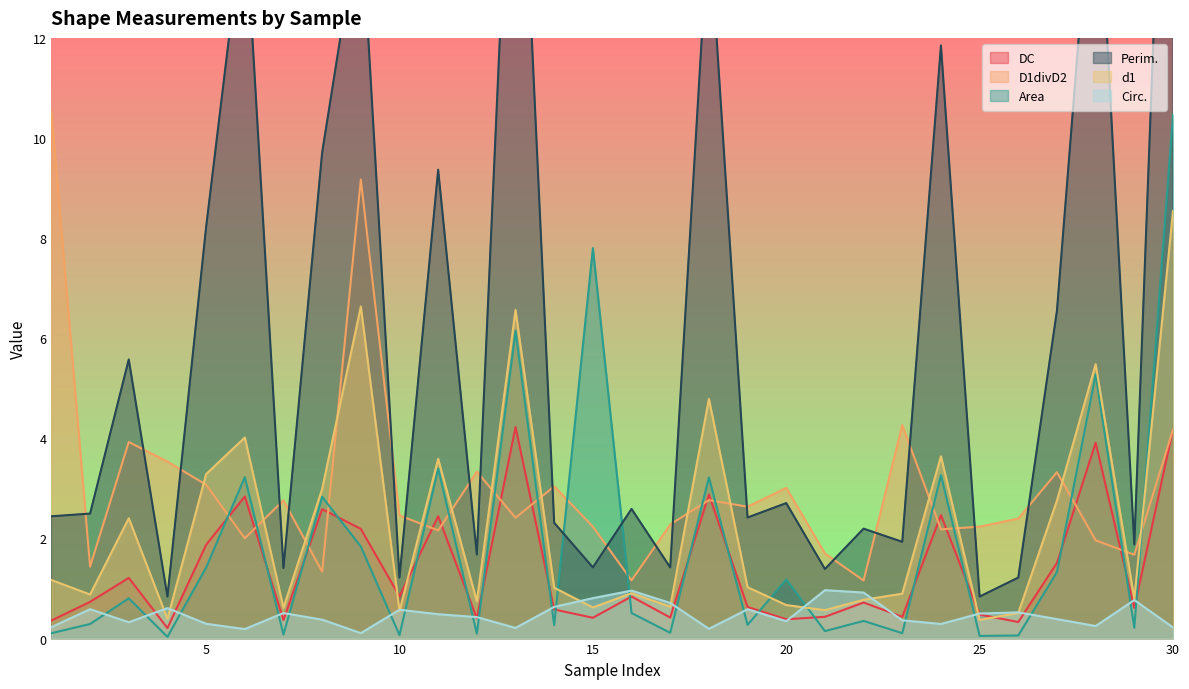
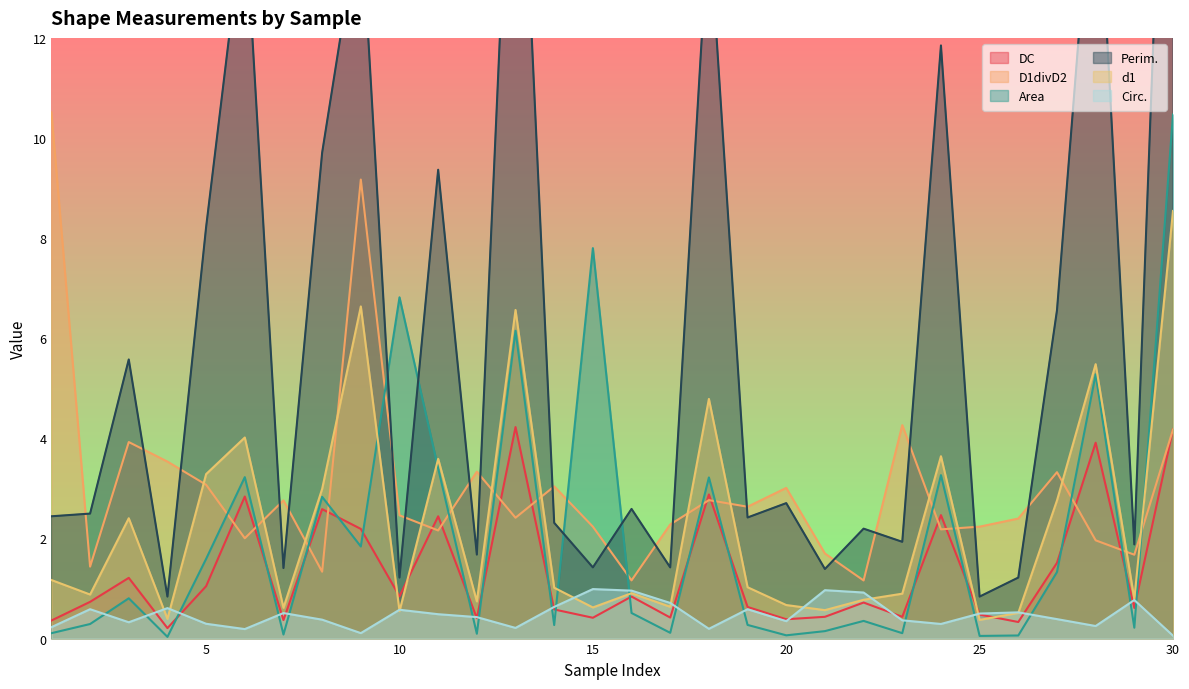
DC, 5: 1.9 -> 1.0
Area, 5: 1.4 -> 1.6
Area, 10: 0.1 -> 6.8
Circ., 15: 0.8 -> 1.0
Area, 20: 1.2 -> 0.1
Circ., 30: 0.2 -> 0.1
